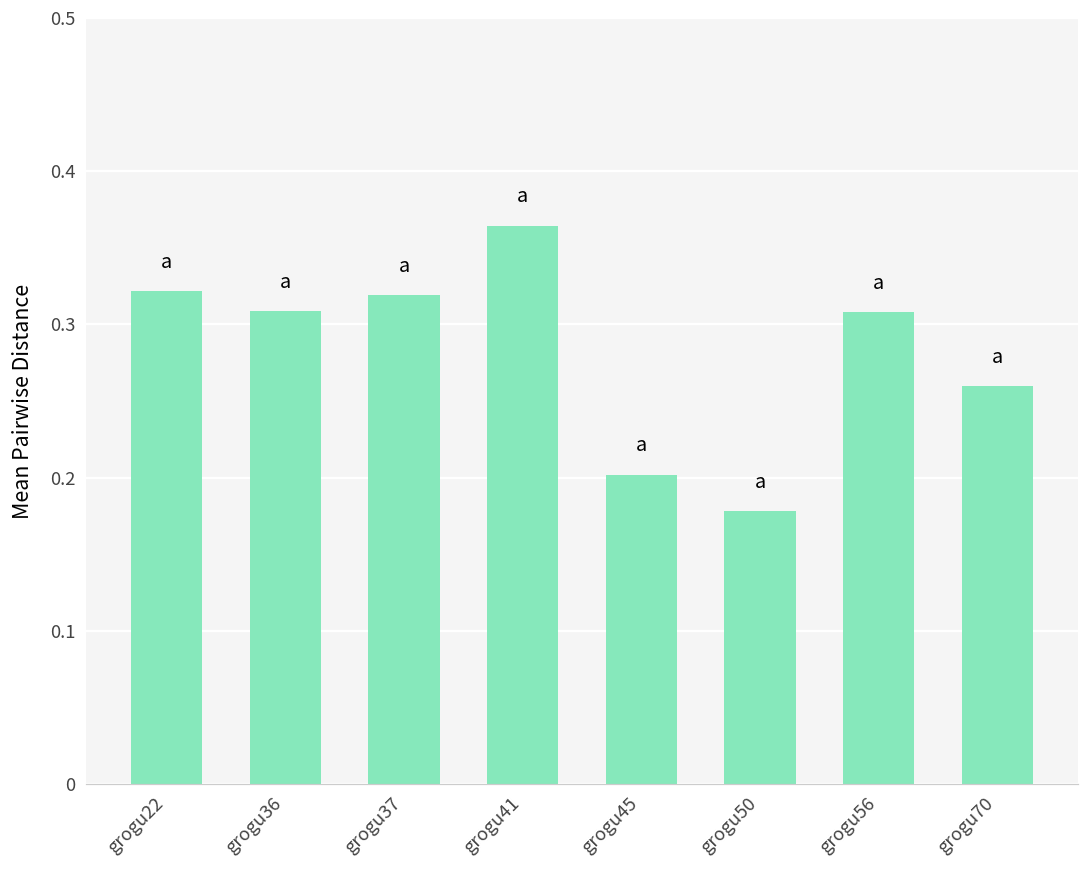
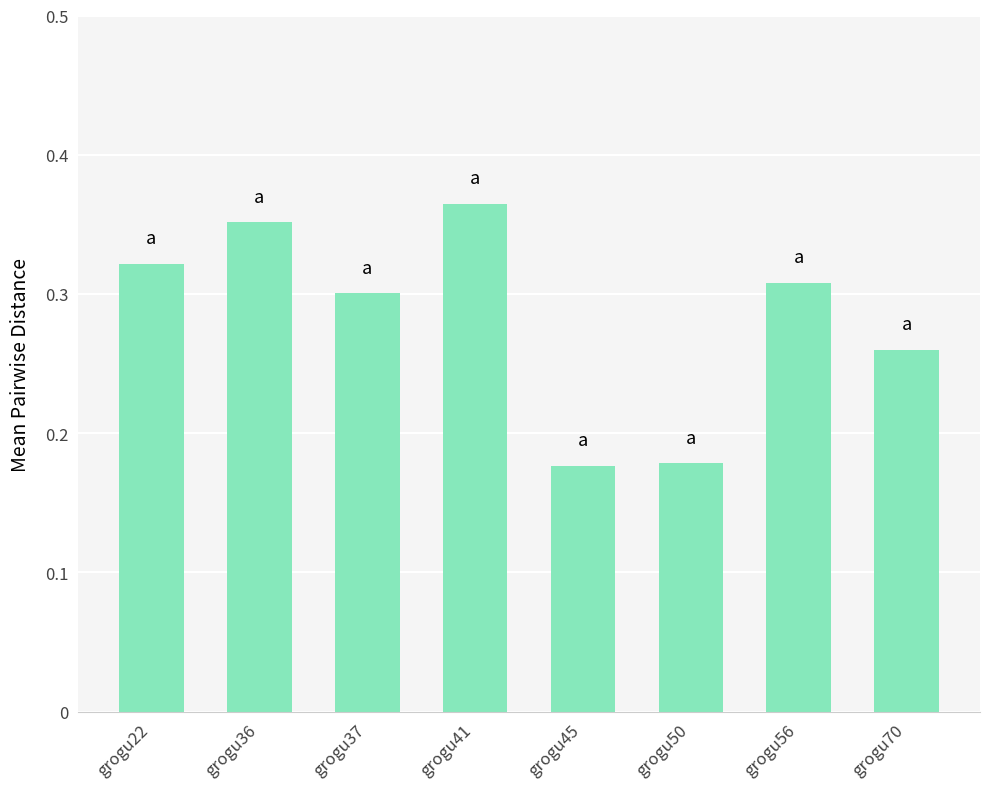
grogu36: 0.309 -> 0.351
grogu37: 0.319 -> 0.300
grogu45: 0.202 -> 0.177
